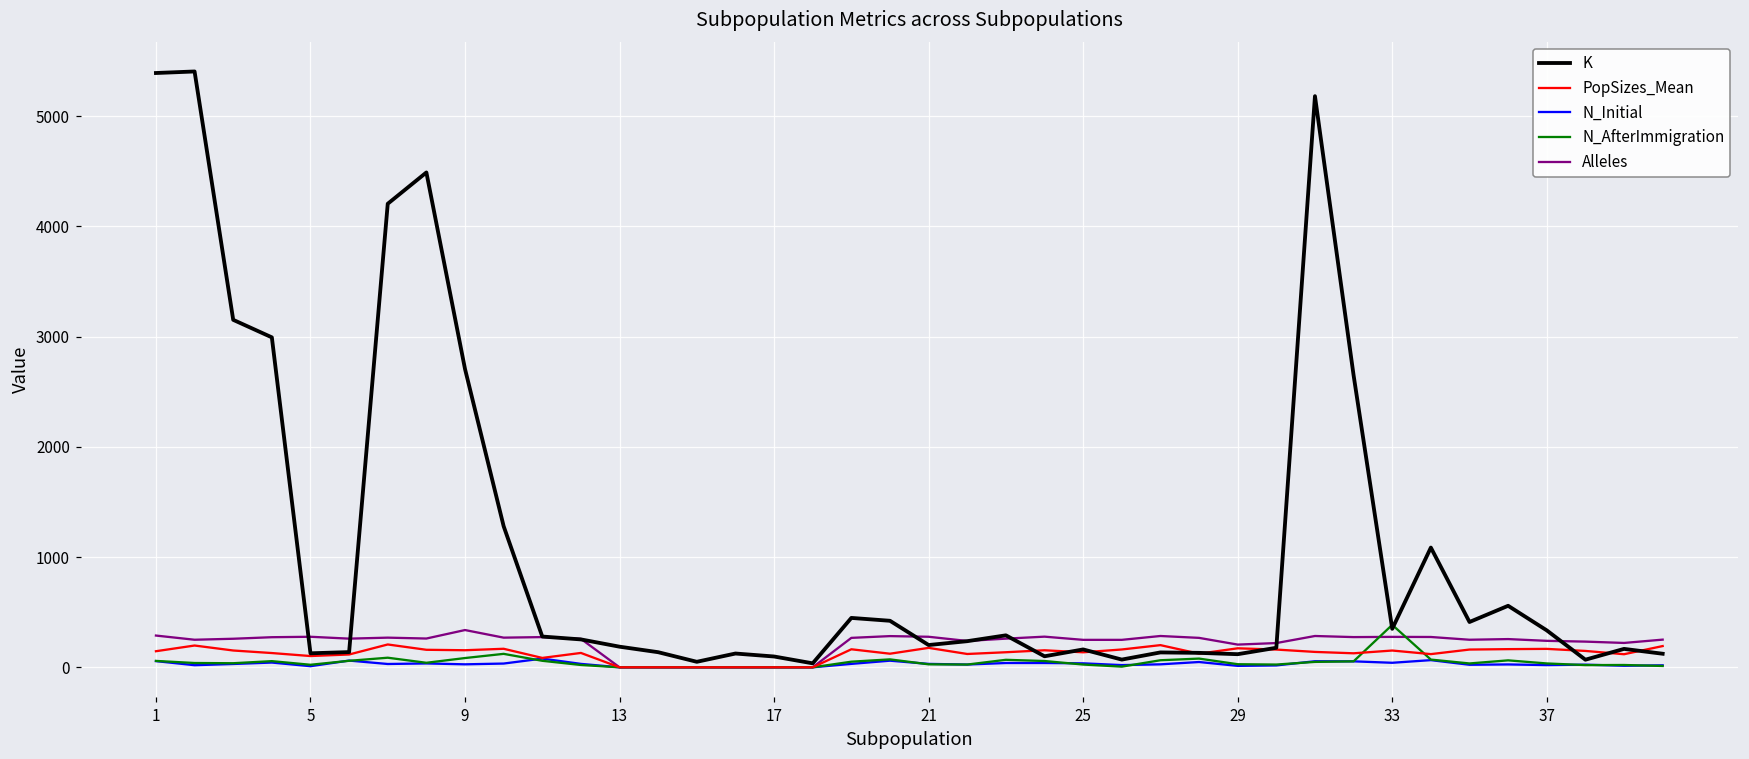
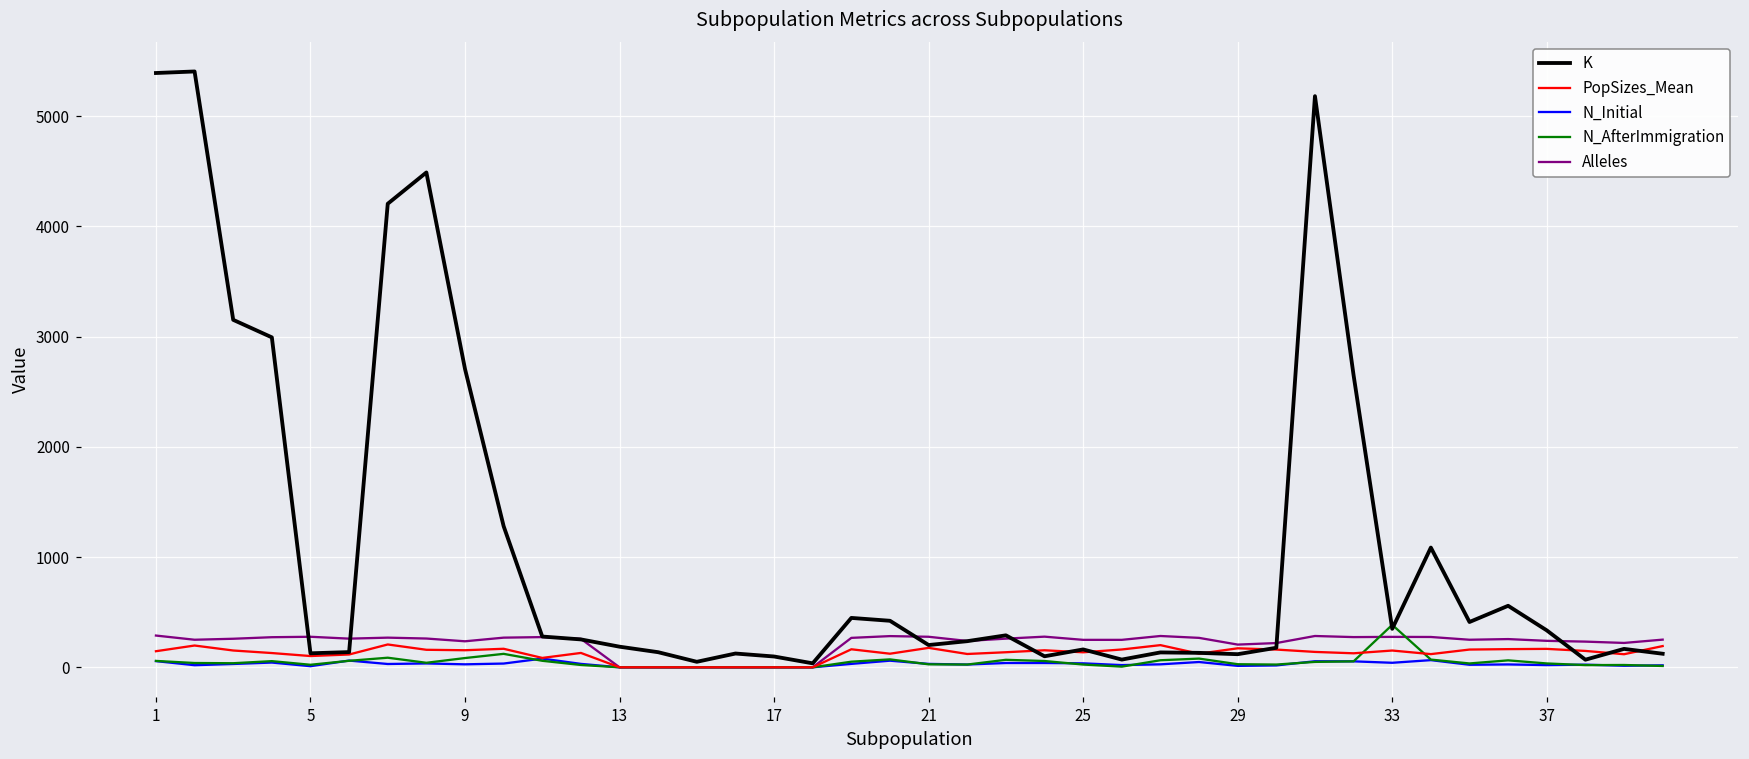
Alleles, 9: 340 -> 240
